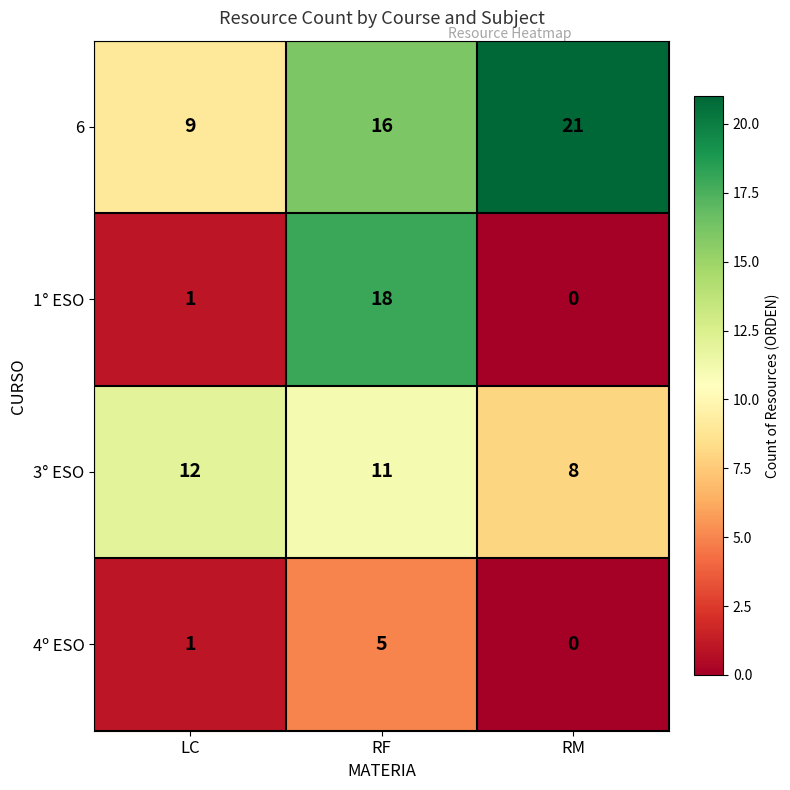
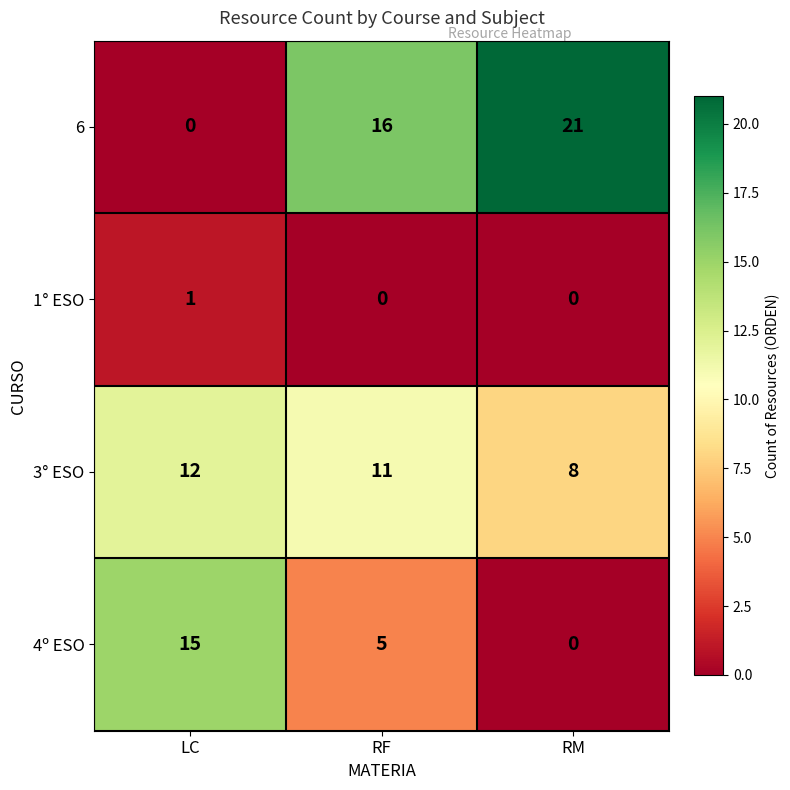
6, LC: 9 -> 0
1° ESO, RF: 18 -> 0
4º ESO, LC: 1 -> 15
